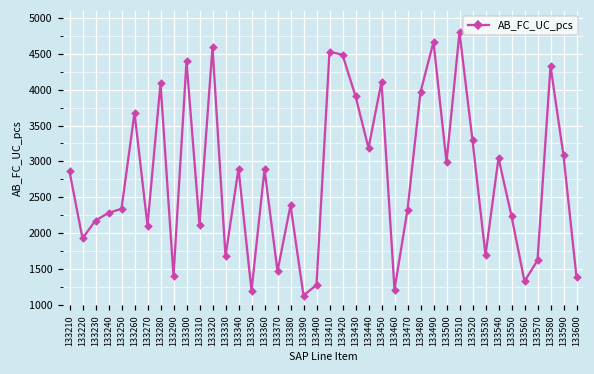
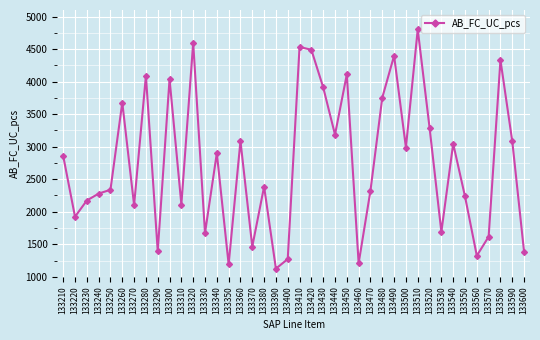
133300: 4400 -> 4000
133360: 2900 -> 3100
133480: 4000 -> 3800
133490: 4700 -> 4400
